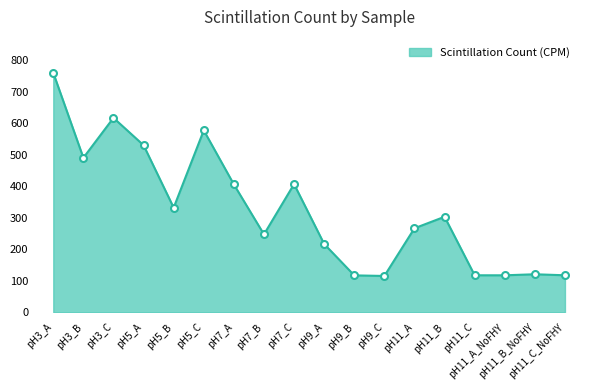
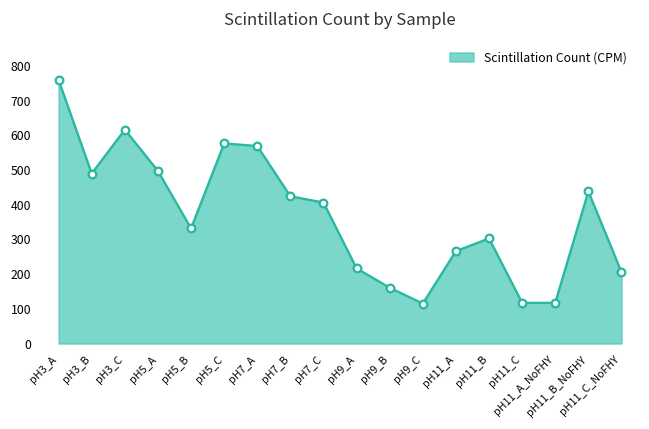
pH5_A: 530 -> 500
pH7_A: 410 -> 570
pH7_B: 250 -> 420
pH9_B: 120 -> 160
pH11_B_NoFHY: 120 -> 440
pH11_C_NoFHY: 120 -> 210
